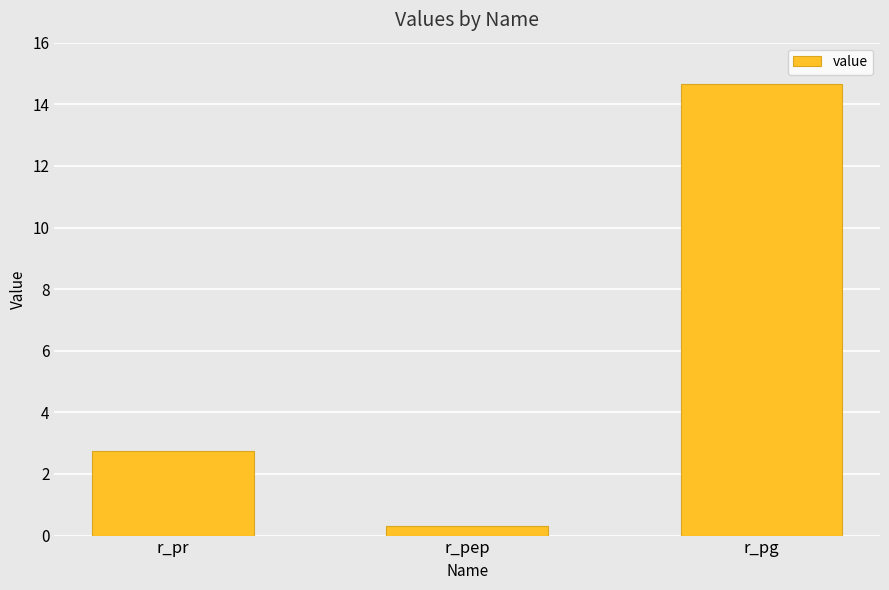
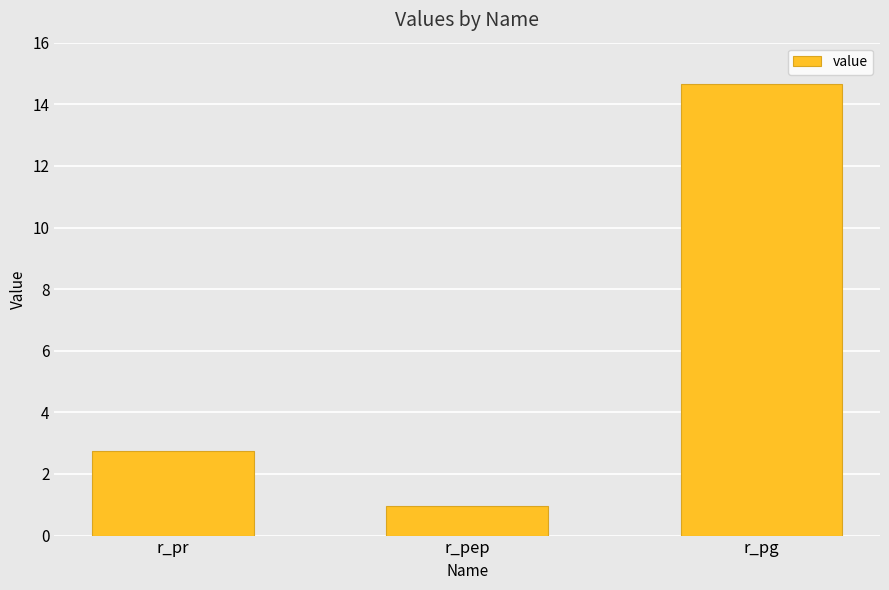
r_pep: 0.3 -> 1.0
